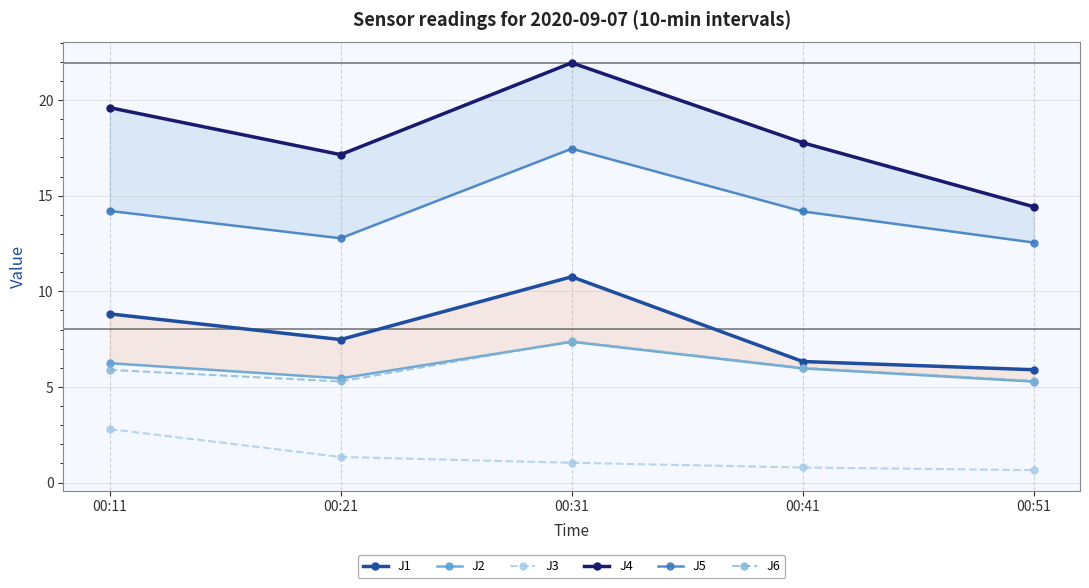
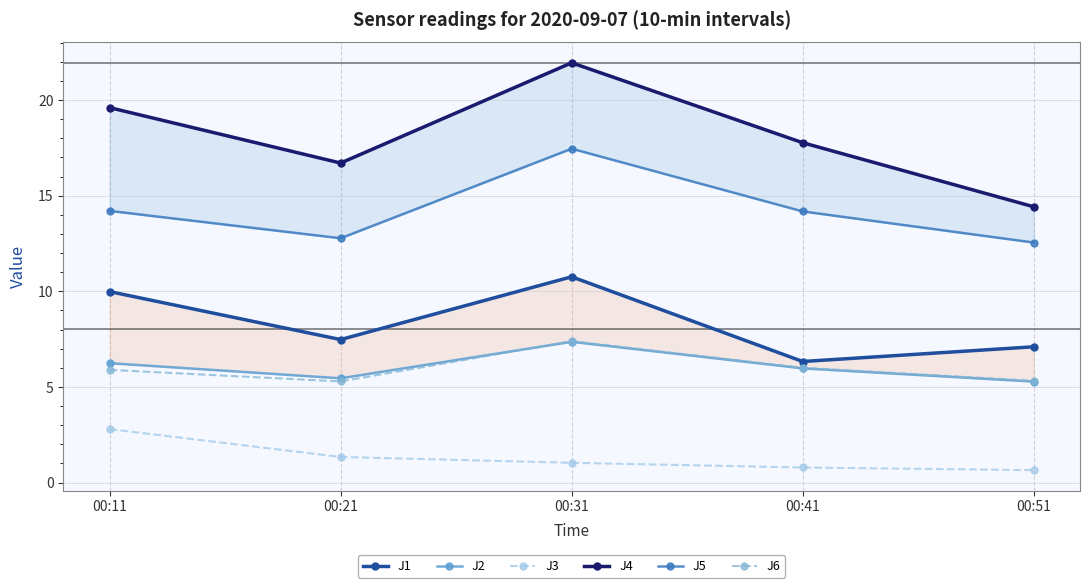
J1, 00:11: 8.8 -> 10.0
J4, 00:21: 17.1 -> 16.7
J1, 00:51: 5.9 -> 7.1
